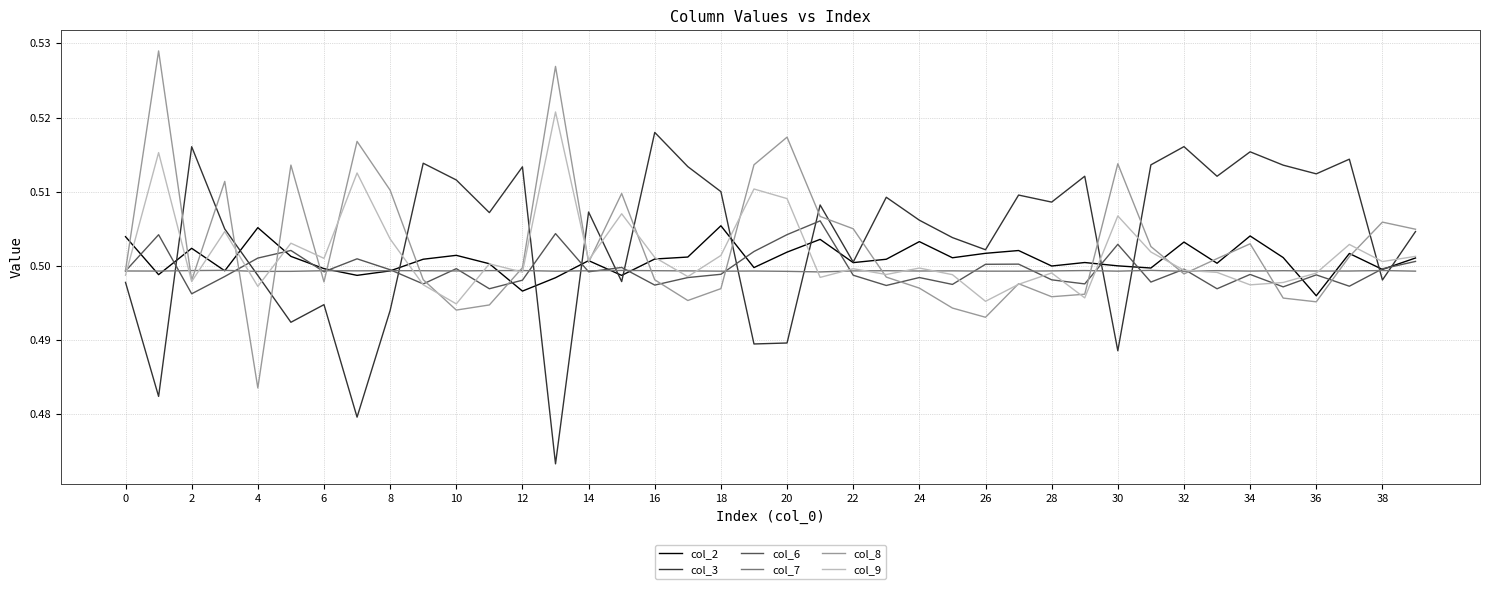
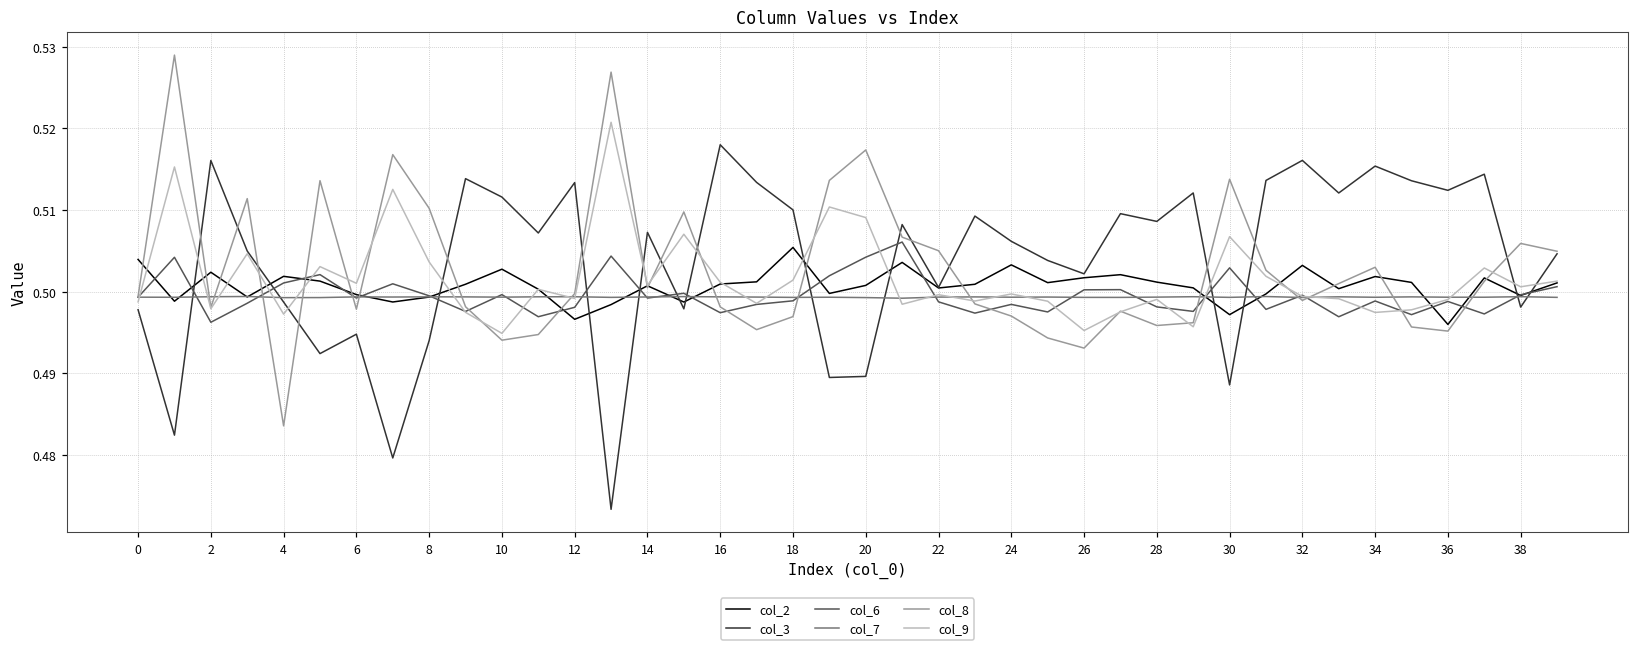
col_2, 4: 0.505 -> 0.502
col_2, 10: 0.501 -> 0.503
col_2, 20: 0.502 -> 0.501
col_2, 28: 0.500 -> 0.501
col_2, 30: 0.500 -> 0.497
col_2, 34: 0.504 -> 0.502
